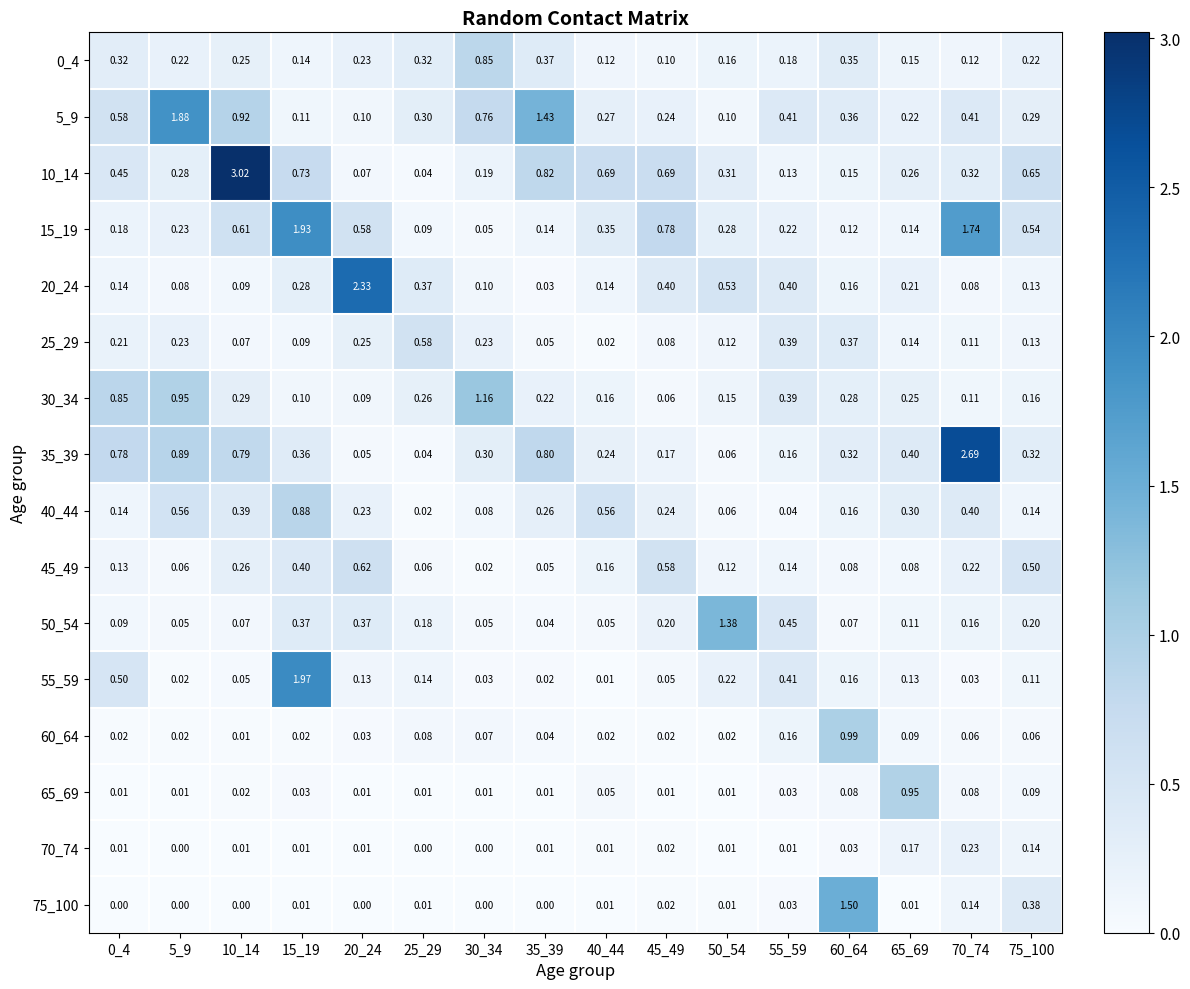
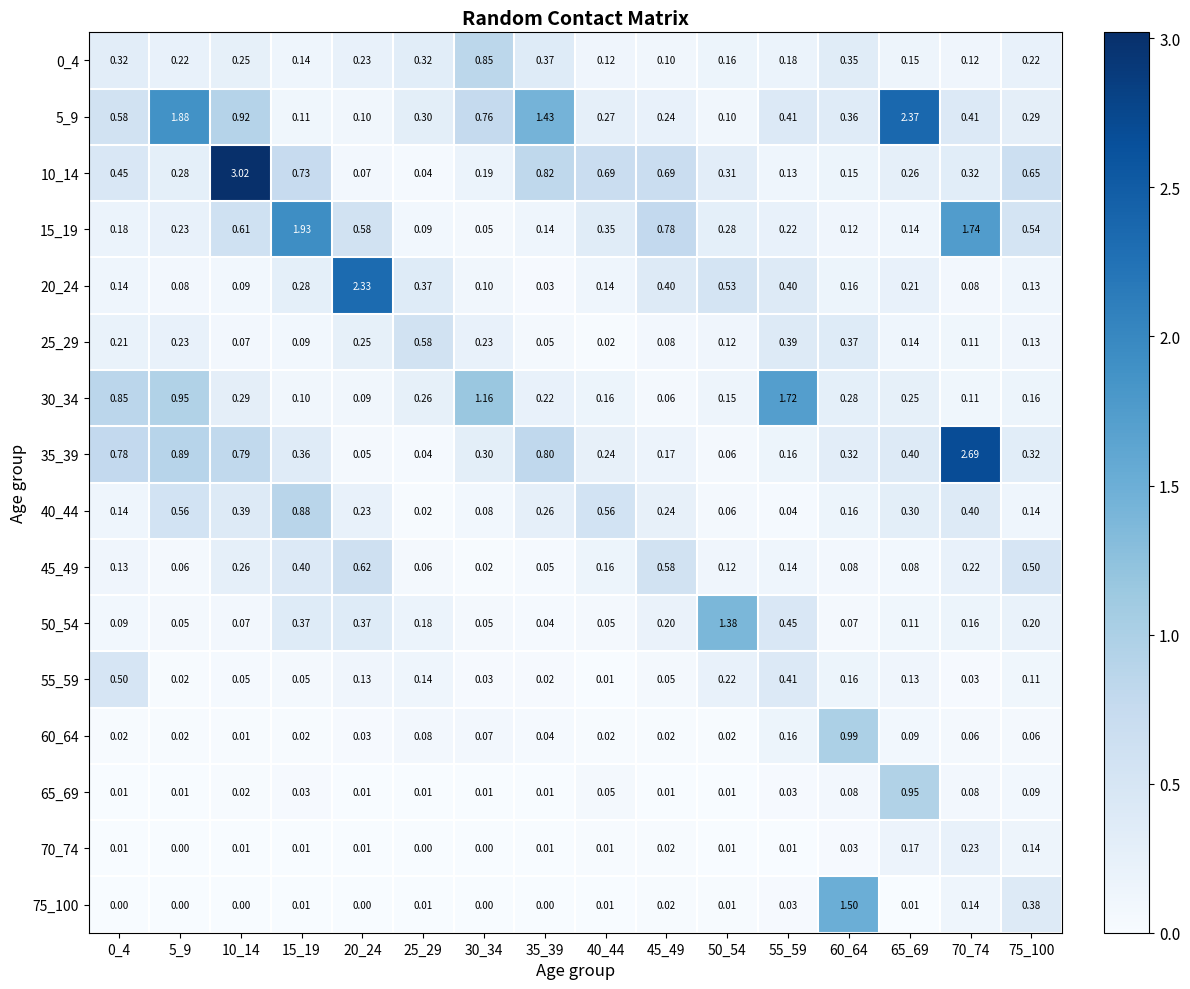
5_9, 65_69: 0.22 -> 2.37
30_34, 55_59: 0.39 -> 1.72
55_59, 15_19: 1.97 -> 0.05
